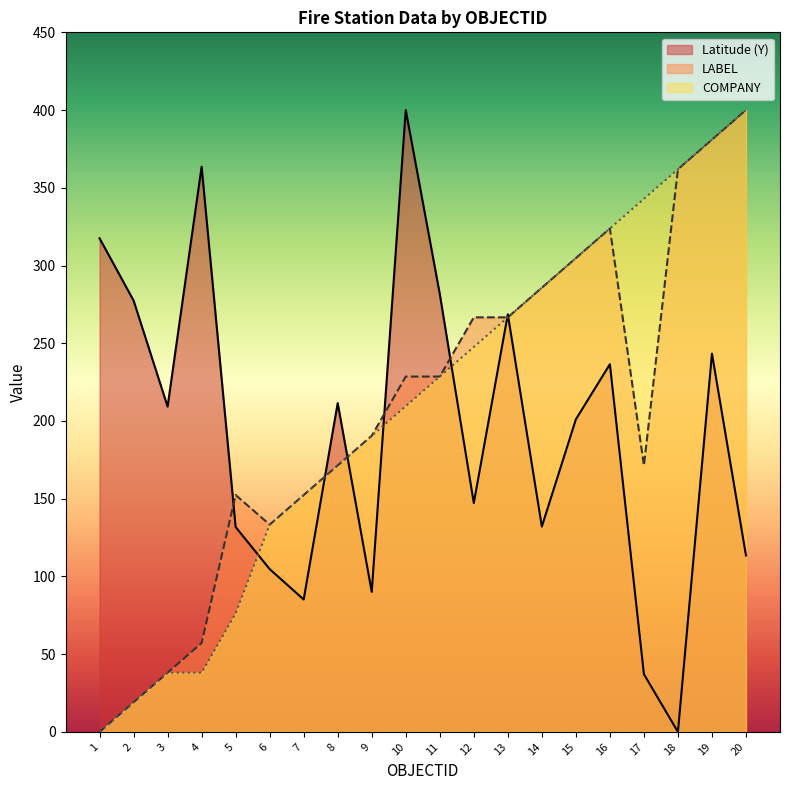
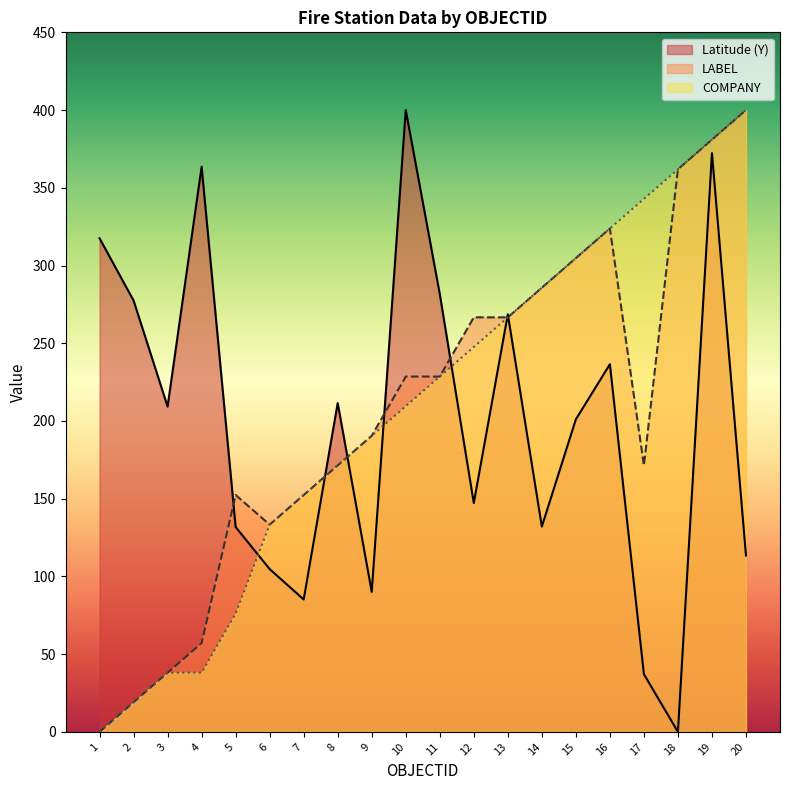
Latitude (Y), 19: 243 -> 372
